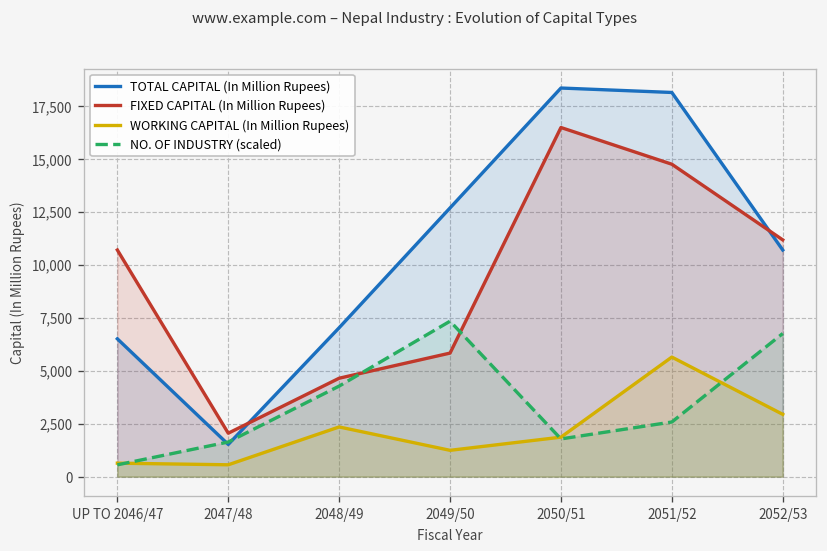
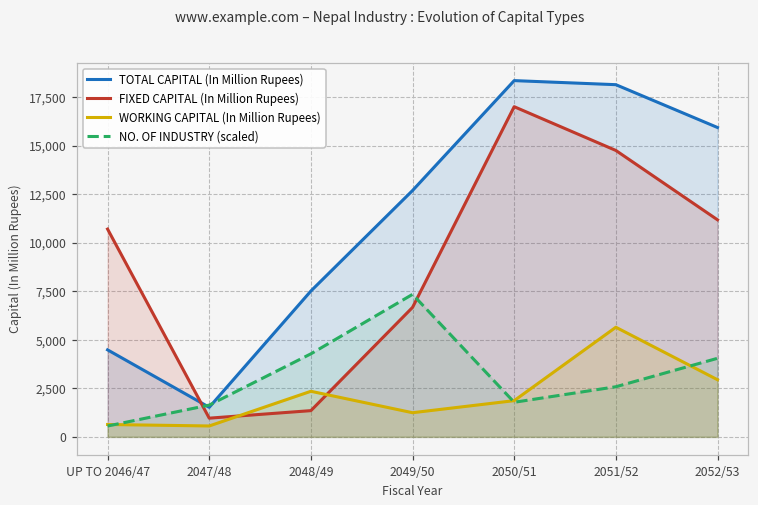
TOTAL CAPITAL (In Million Rupees), UP TO 2046/47: 6,500 -> 4,500
FIXED CAPITAL (In Million Rupees), 2047/48: 2,100 -> 1,000
TOTAL CAPITAL (In Million Rupees), 2048/49: 7,000 -> 7,500
FIXED CAPITAL (In Million Rupees), 2048/49: 4,600 -> 1,300
FIXED CAPITAL (In Million Rupees), 2049/50: 5,800 -> 6,700
FIXED CAPITAL (In Million Rupees), 2050/51: 16,500 -> 17,000
TOTAL CAPITAL (In Million Rupees), 2052/53: 10,700 -> 15,900
NO. OF INDUSTRY (scaled), 2052/53: 6,800 -> 4,000
